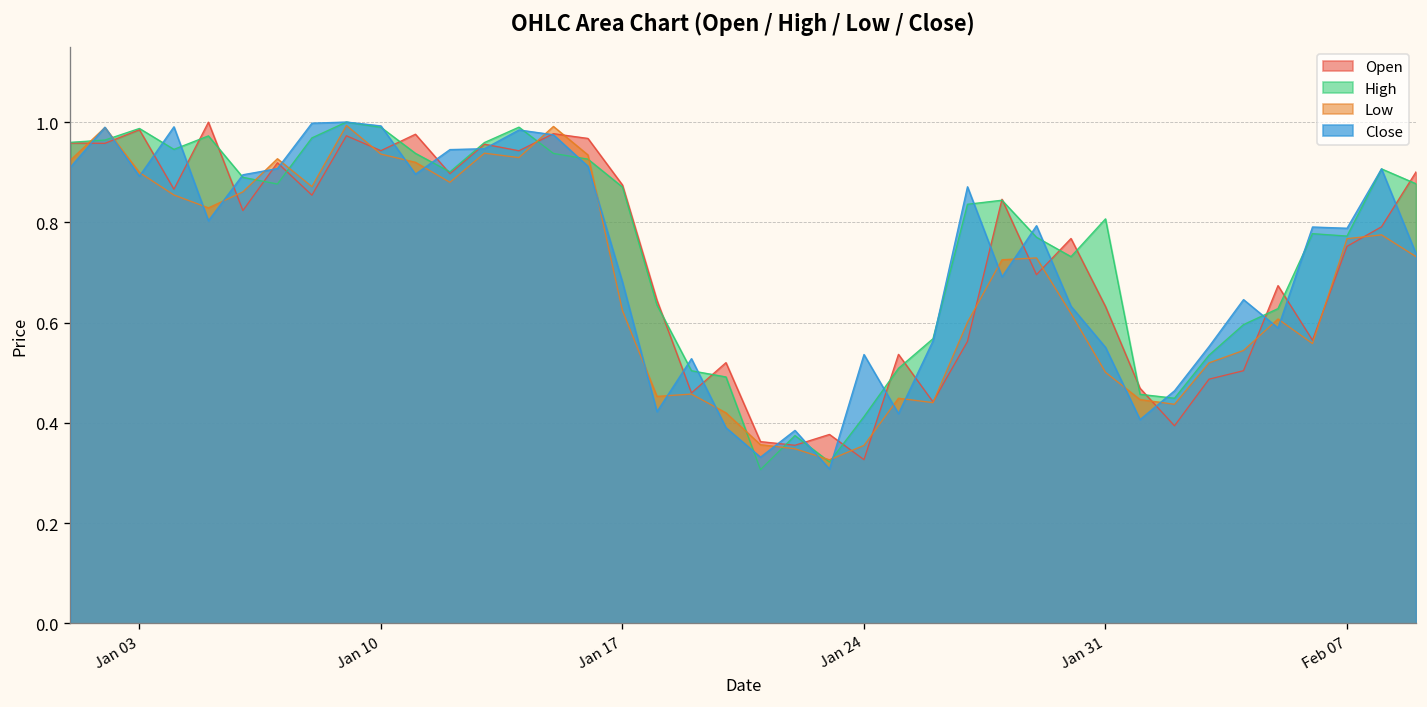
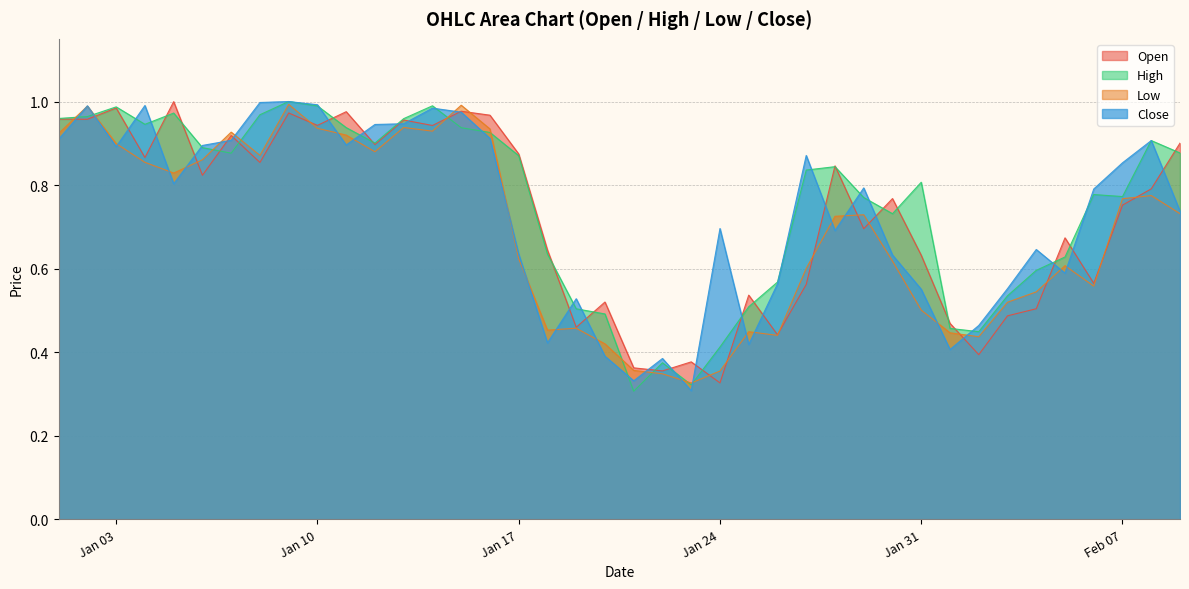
Close, Jan 17: 0.68 -> 0.63
Close, Jan 24: 0.54 -> 0.70
Close, Feb 07: 0.79 -> 0.85
